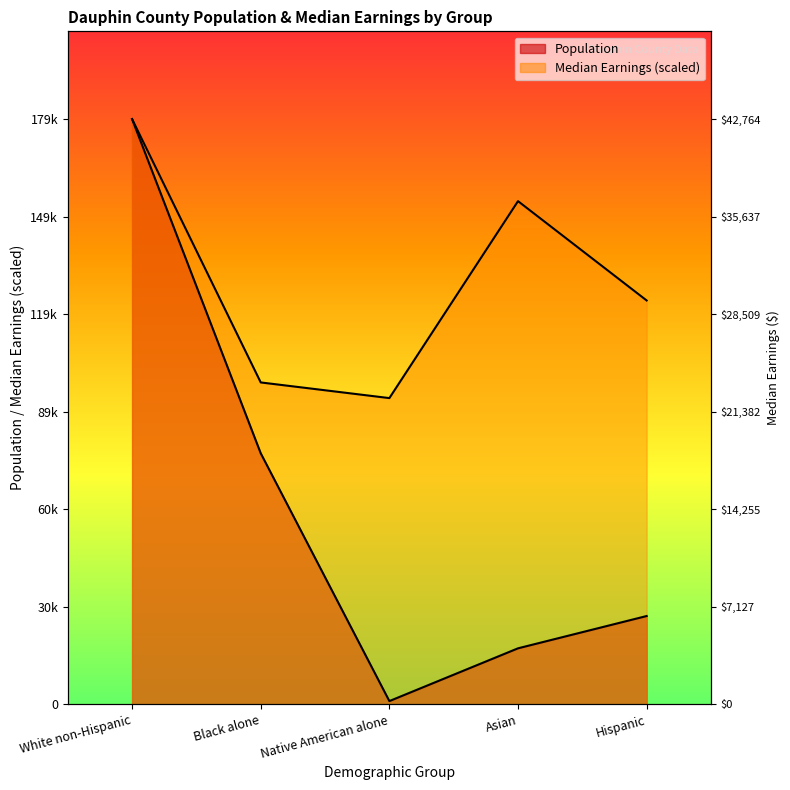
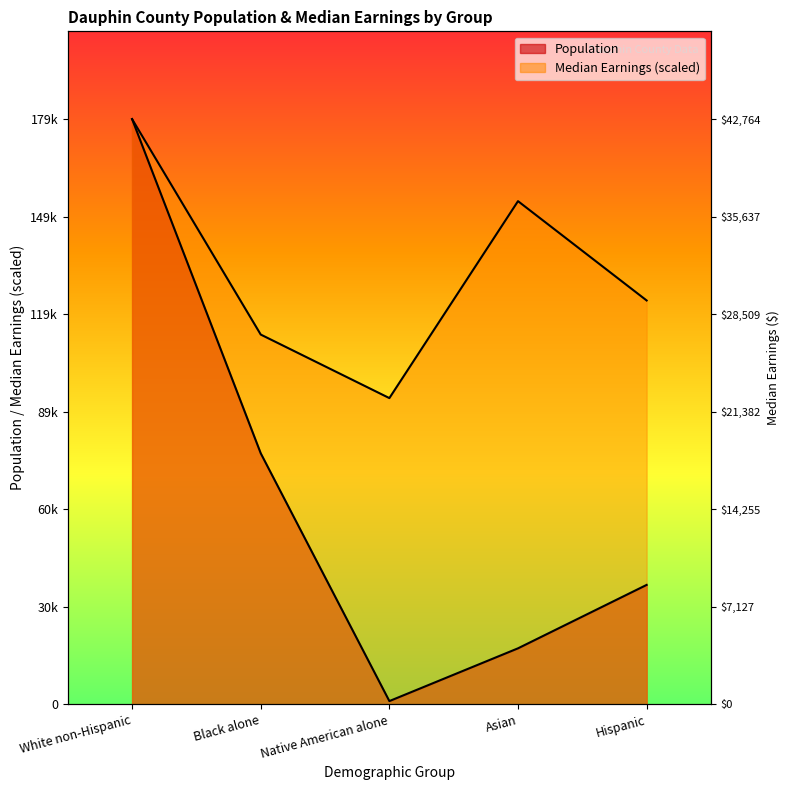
Median Earnings (scaled), Black alone: 98000 -> 113000
Population, Hispanic: 27000 -> 36000
